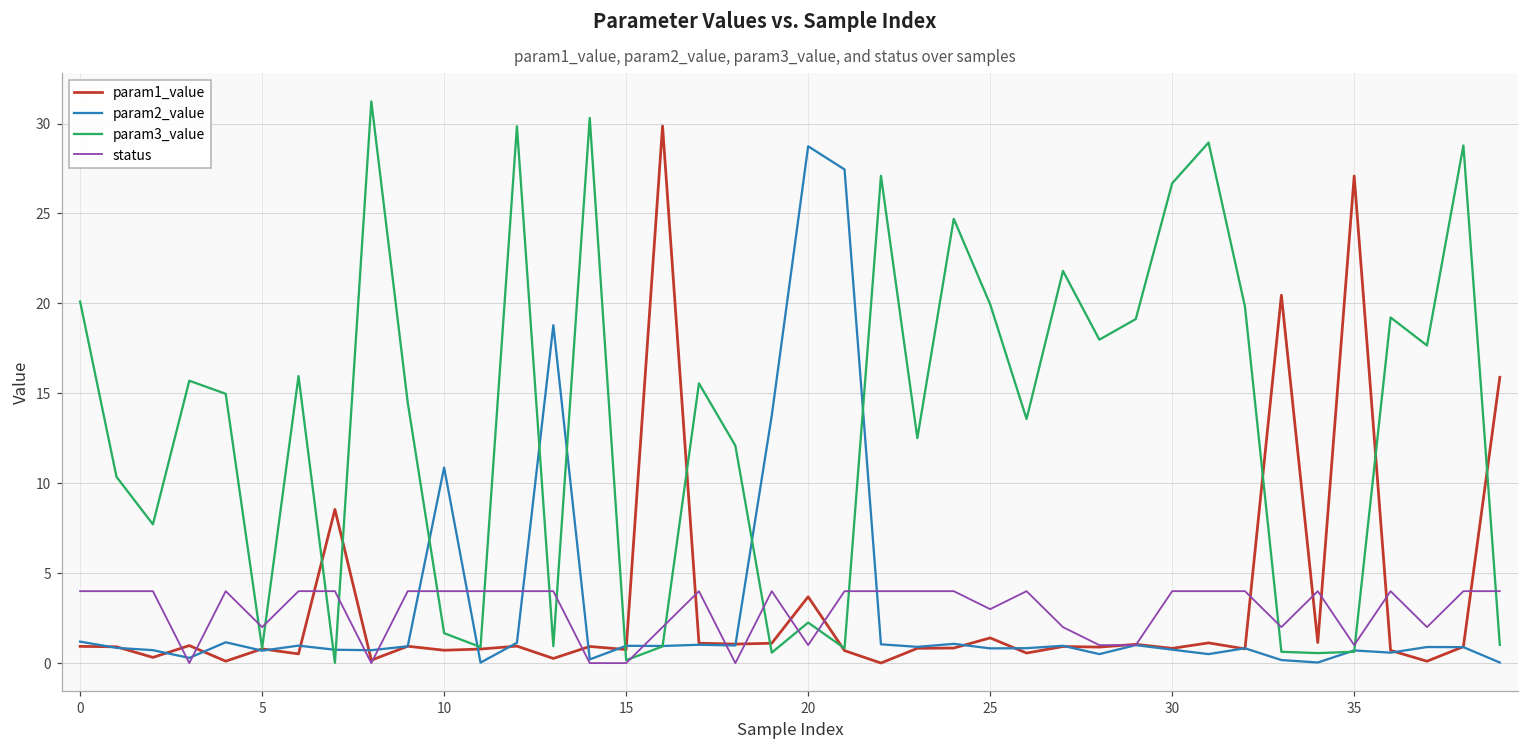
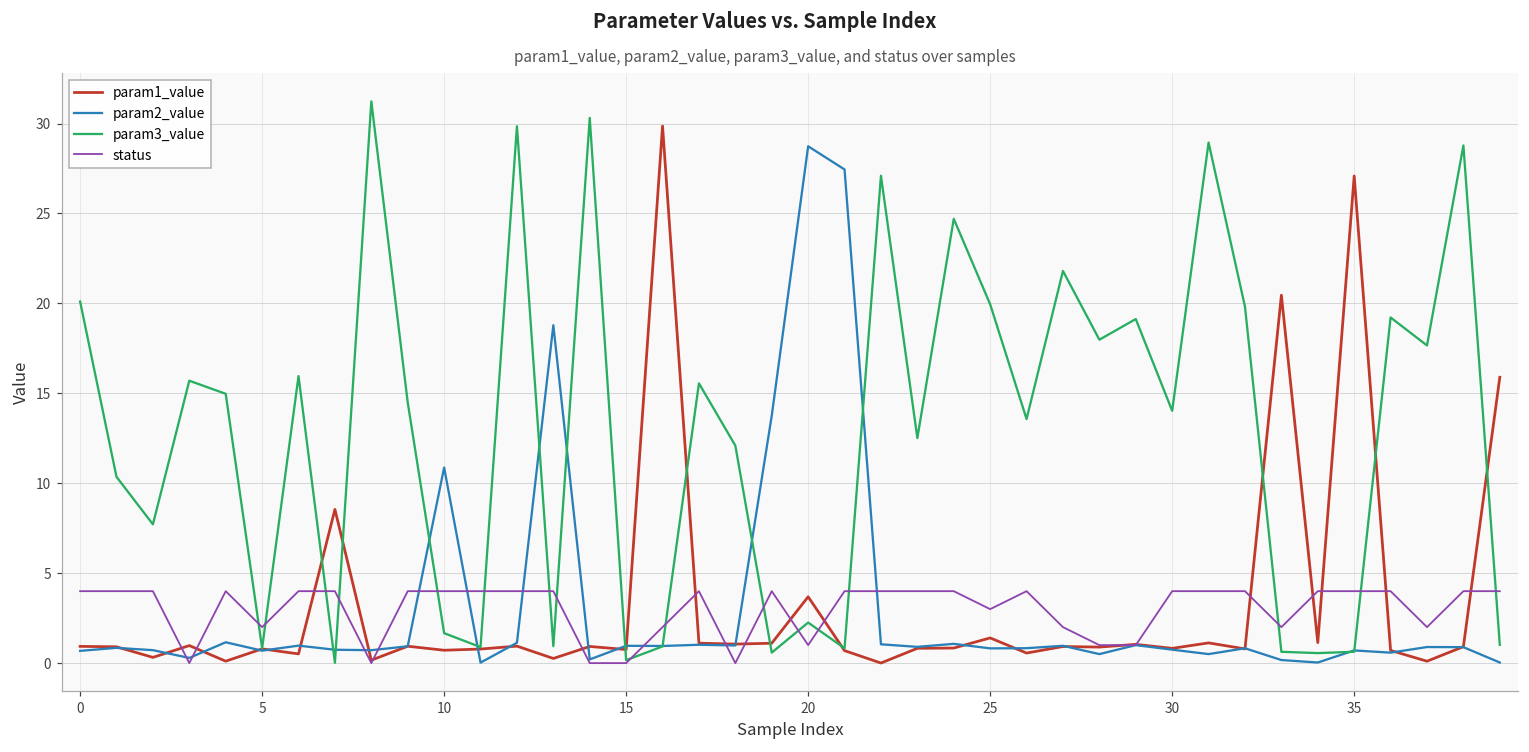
param2_value, 0: 1.2 -> 0.7
param3_value, 30: 26.7 -> 14.0
status, 35: 1 -> 4
